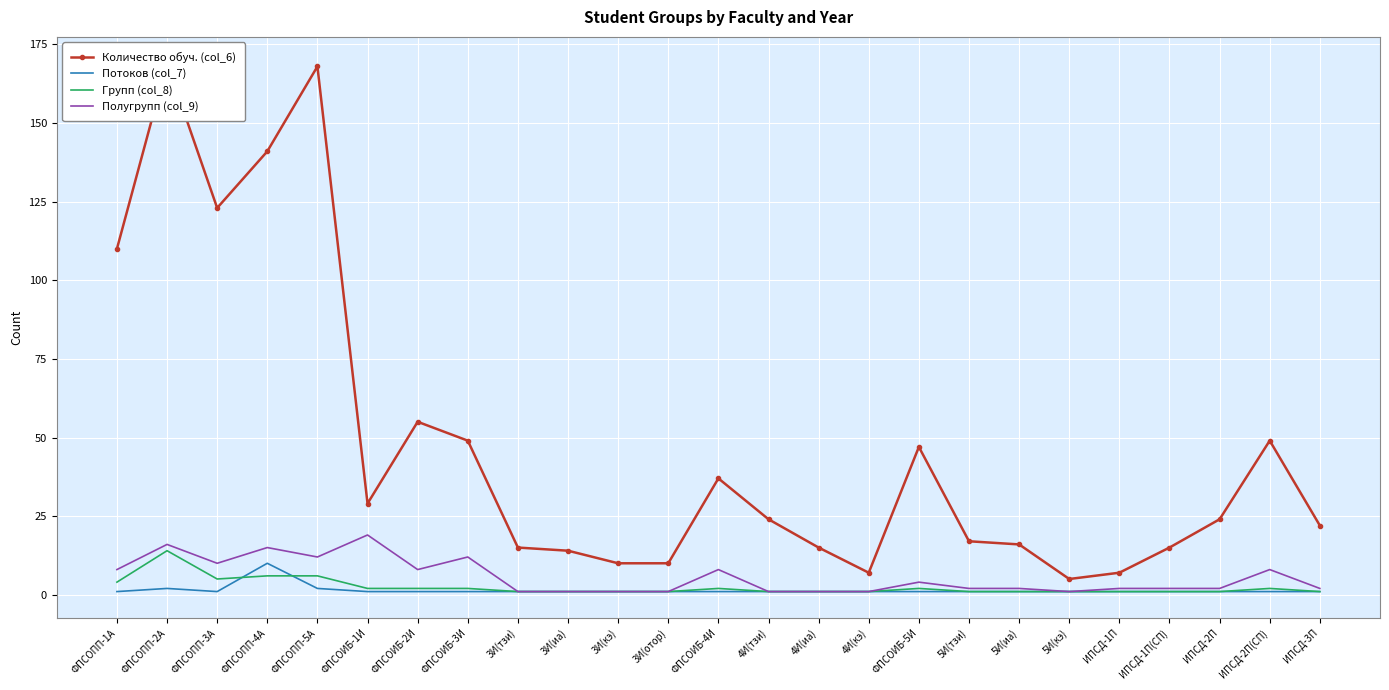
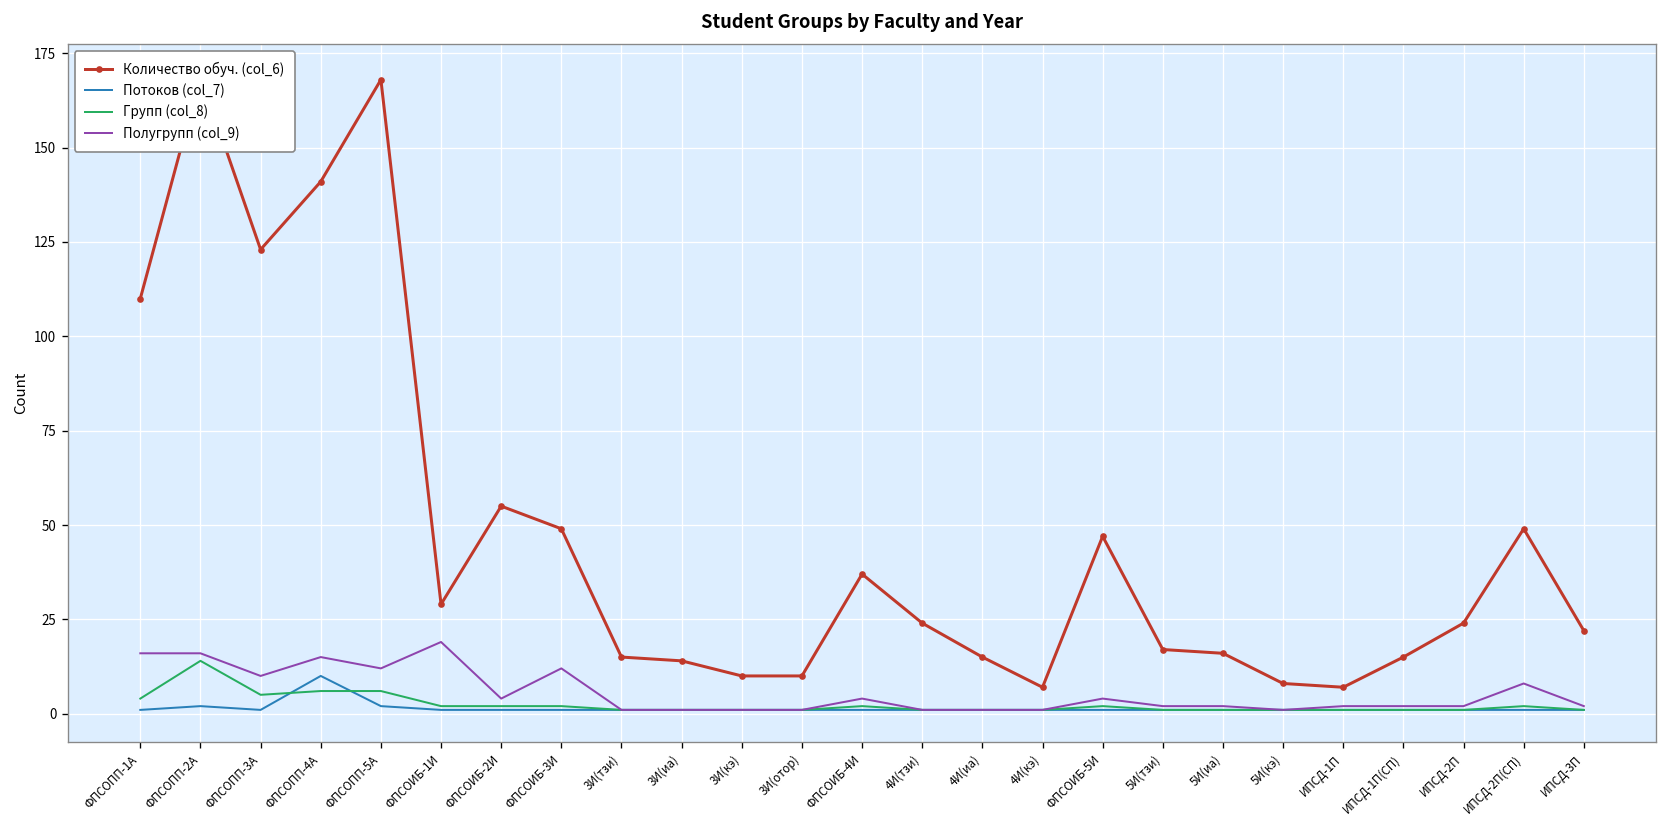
Полугрупп (col_9), ФПСОПП-1А: 8 -> 16
Полугрупп (col_9), ФПСОИБ-2И: 8 -> 4
Полугрупп (col_9), ФПСОИБ-4И: 8 -> 4
Количество обуч. (col_6), 5И(кэ): 5 -> 8
